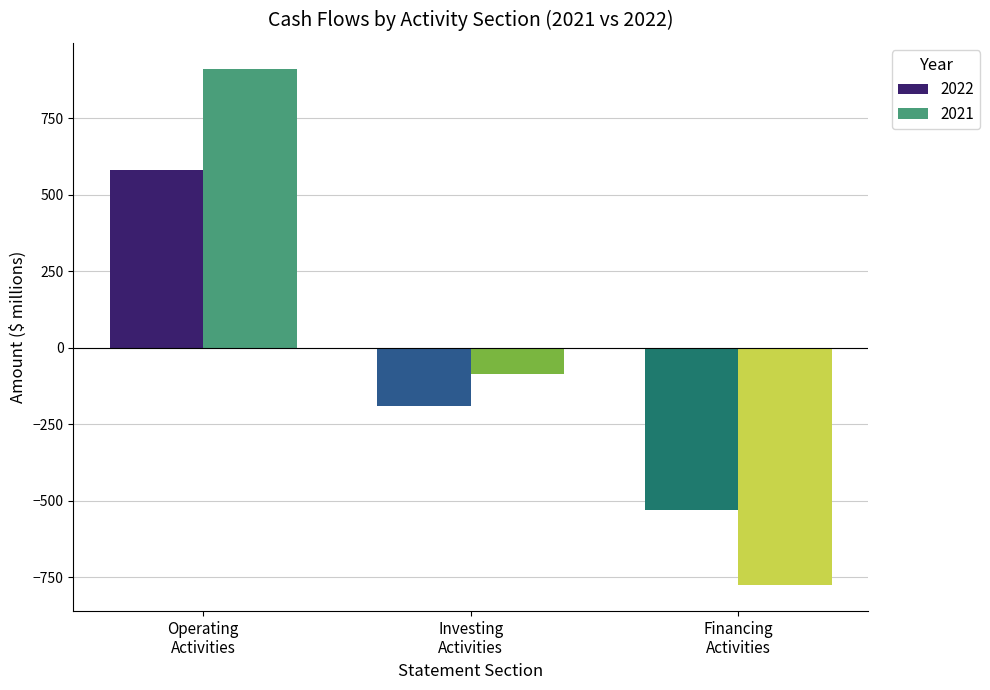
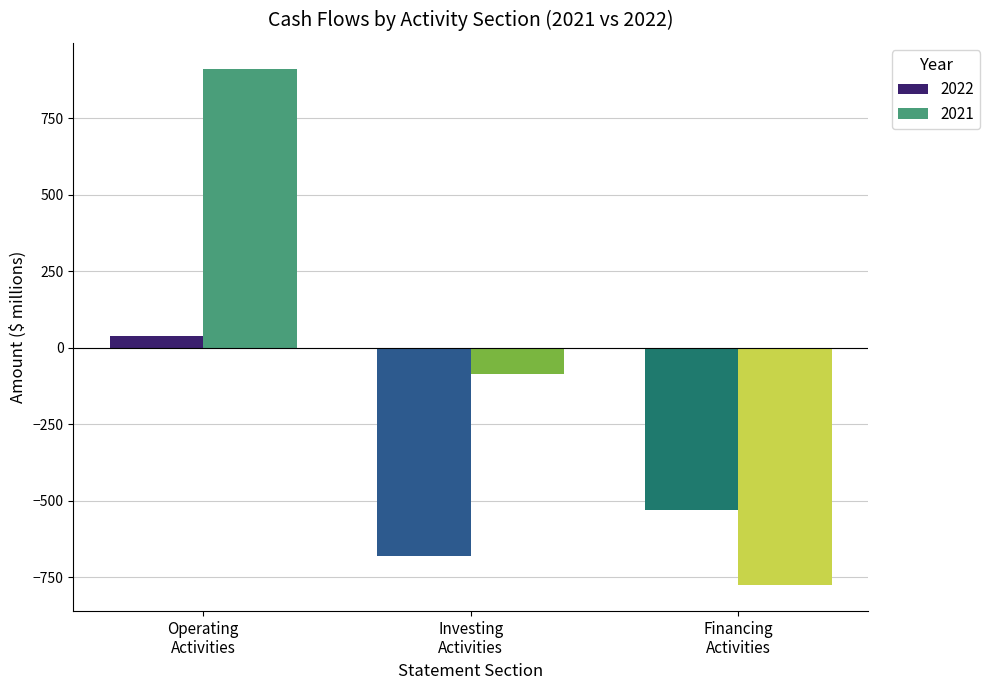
2022, Operating Activities: 580 -> 40
2022, Investing Activities: -190 -> -680
